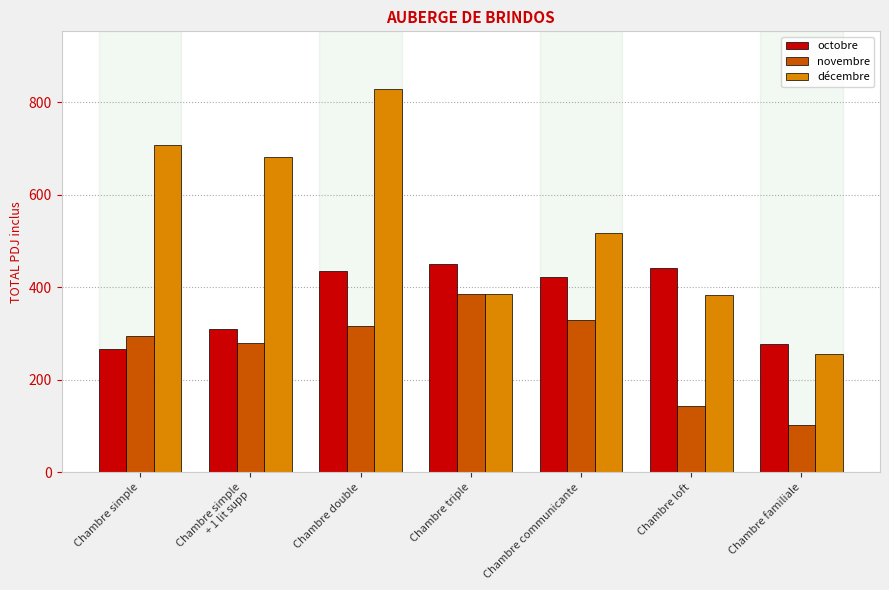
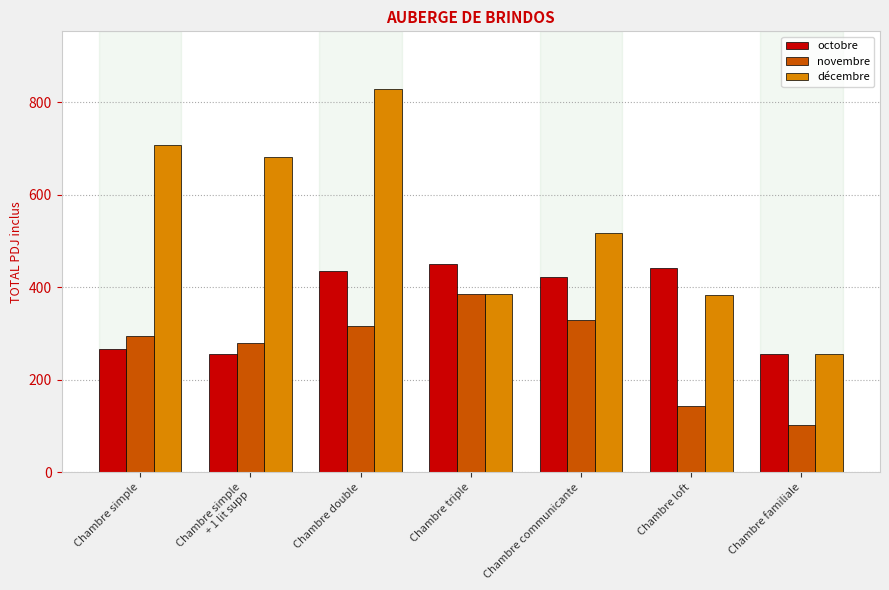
octobre, Chambre simple + 1 lit supp: 310 -> 260
octobre, Chambre familiale: 280 -> 260
